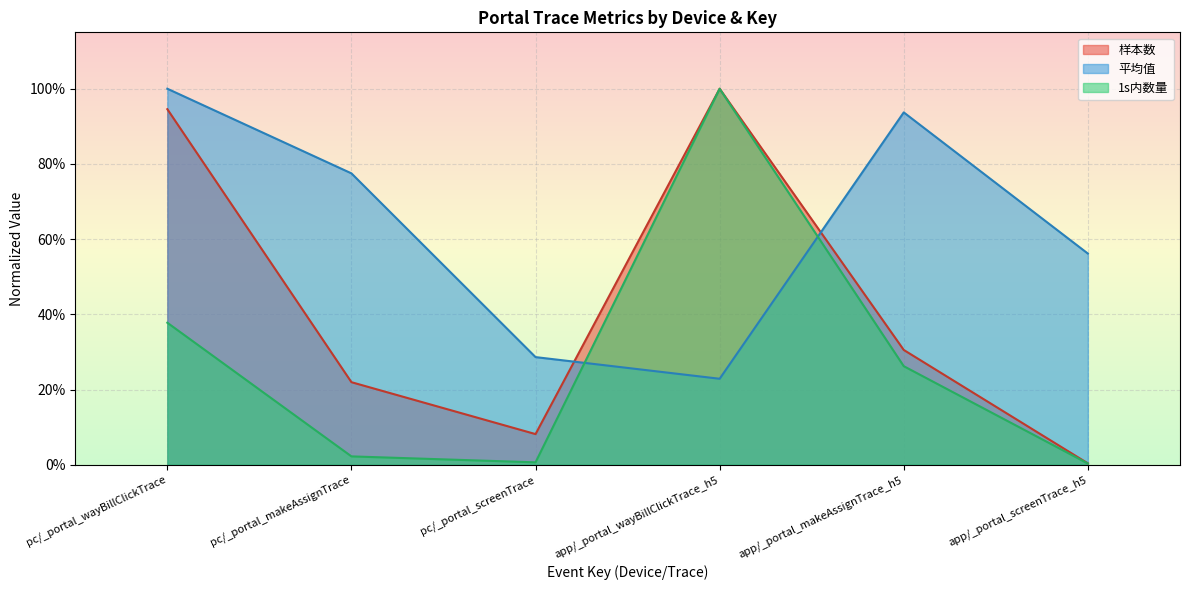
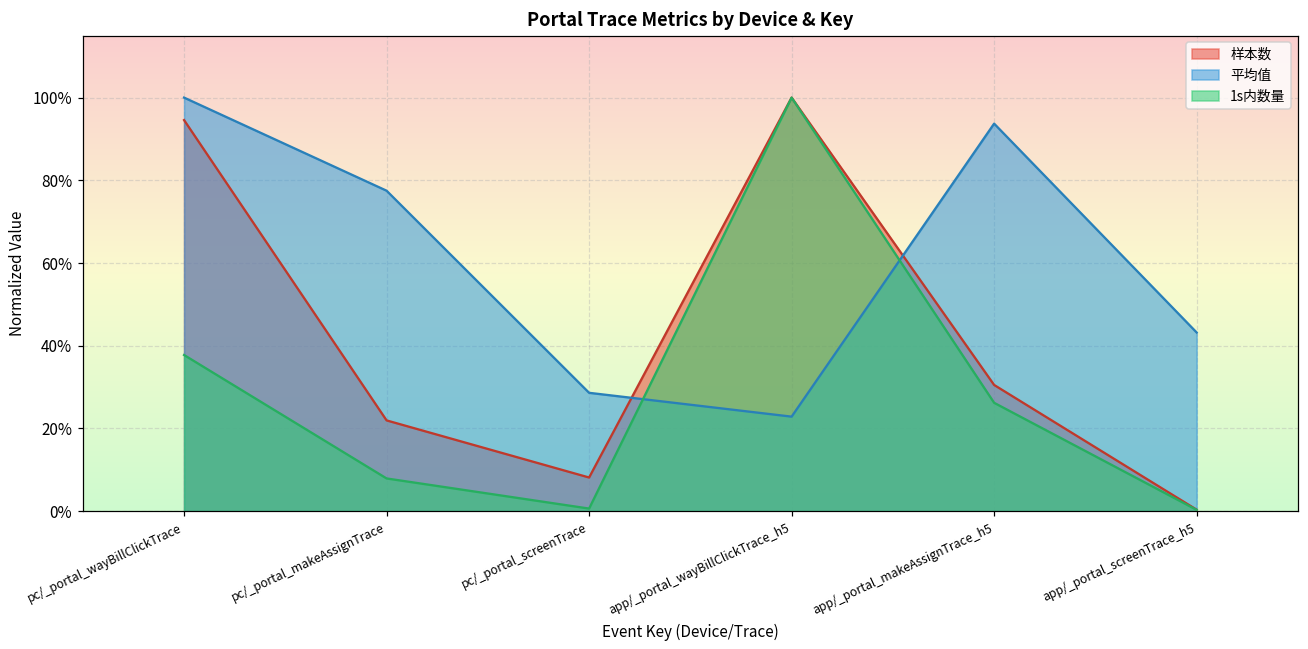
1s内数量, pc/_portal_makeAssignTrace: 2% -> 8%
平均值, app/_portal_screenTrace_h5: 56% -> 43%
